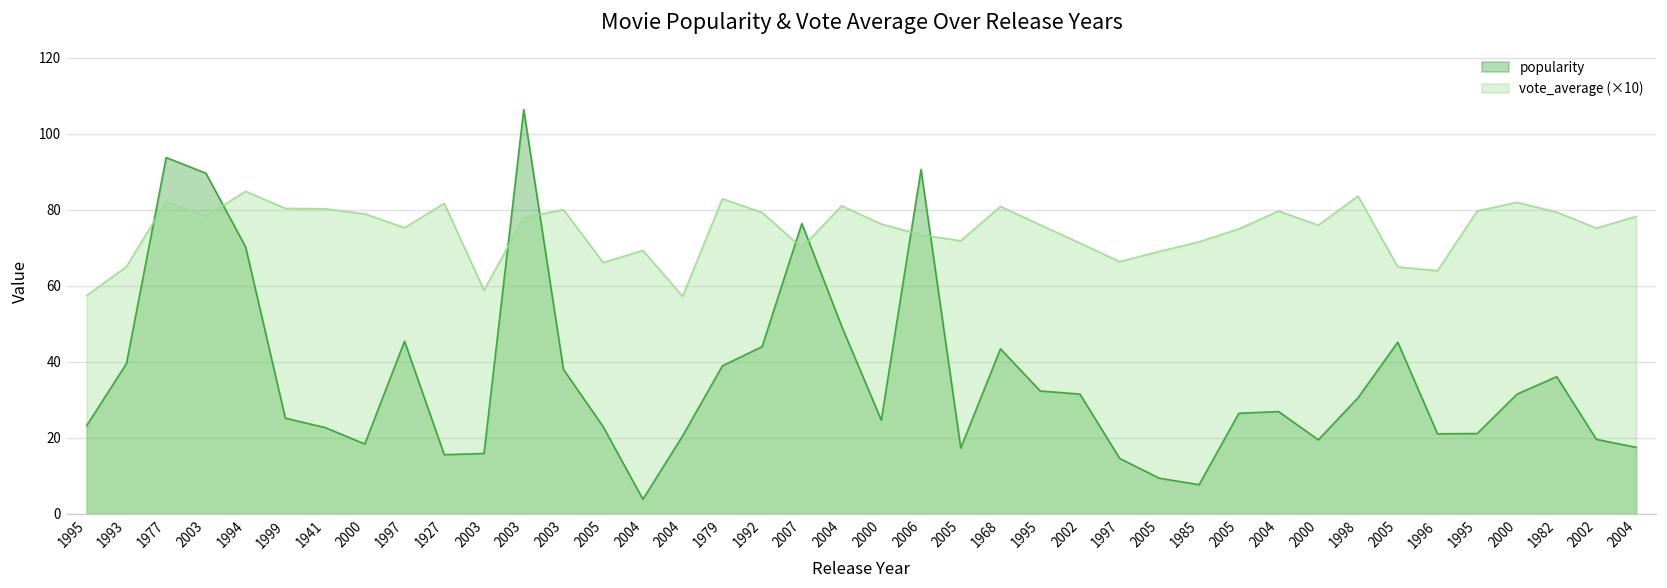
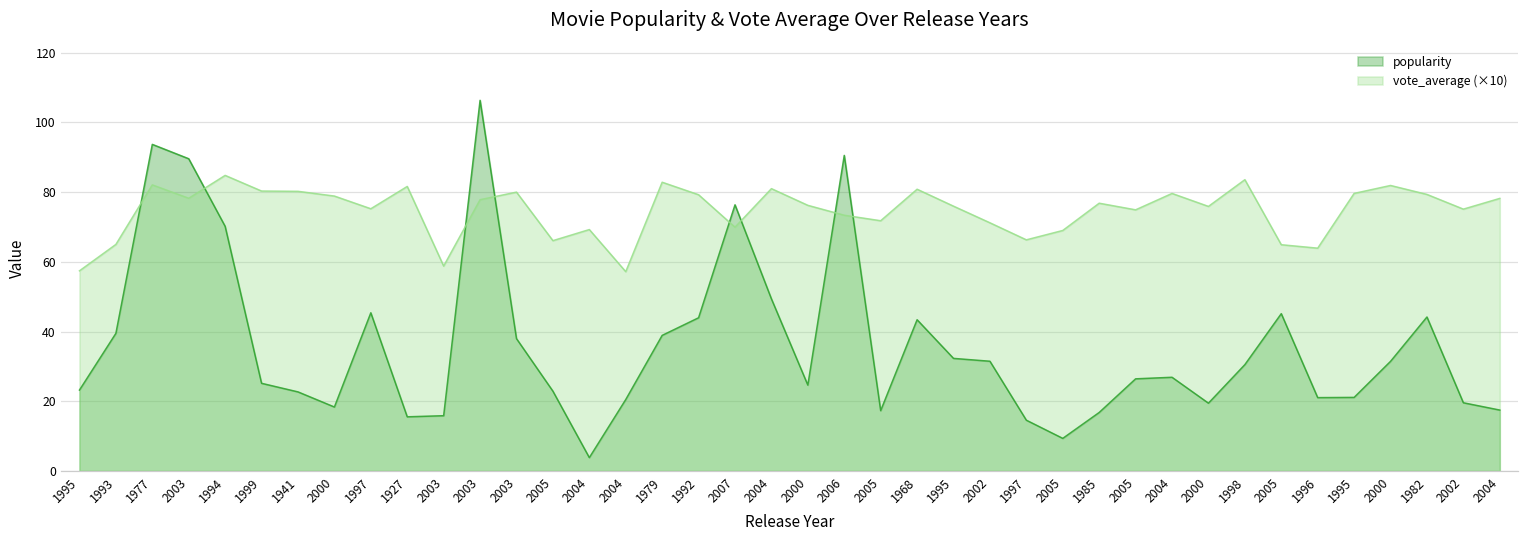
popularity, 1985: 8 -> 17
vote_average (×10), 1985: 72 -> 77
popularity, 1982: 36 -> 44
